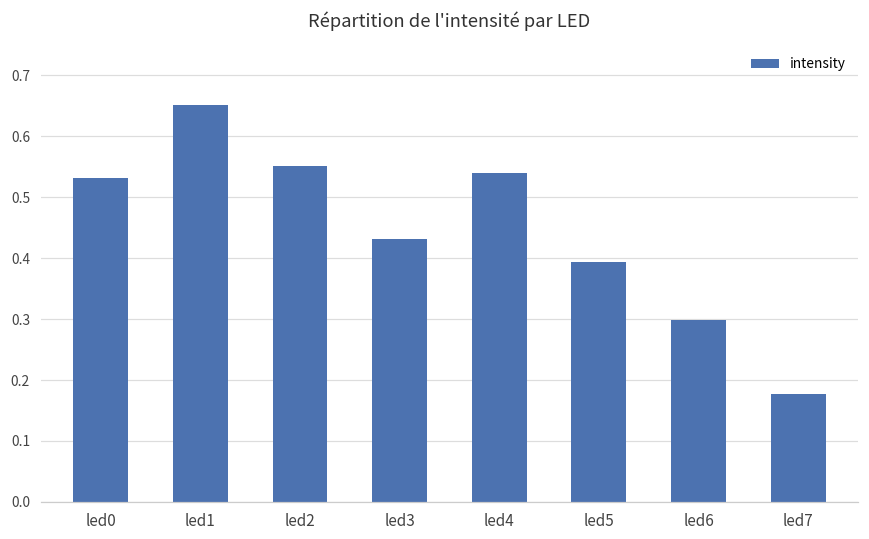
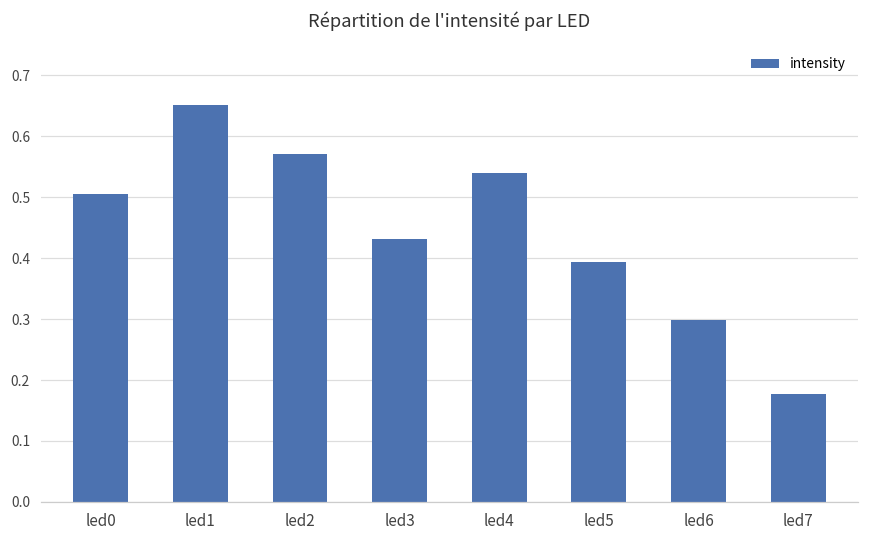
led0: 0.53 -> 0.51
led2: 0.55 -> 0.57
